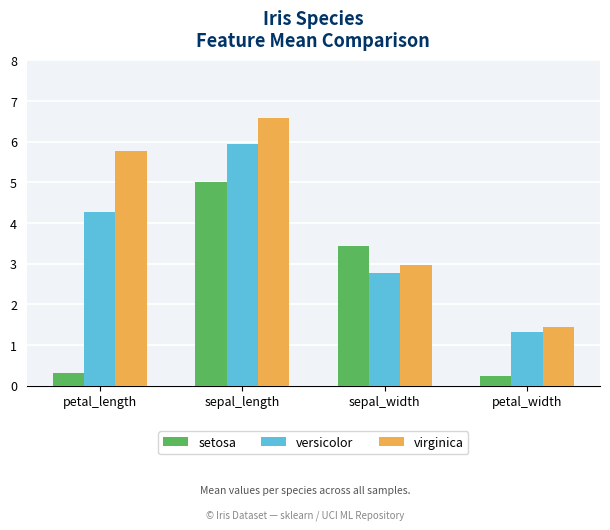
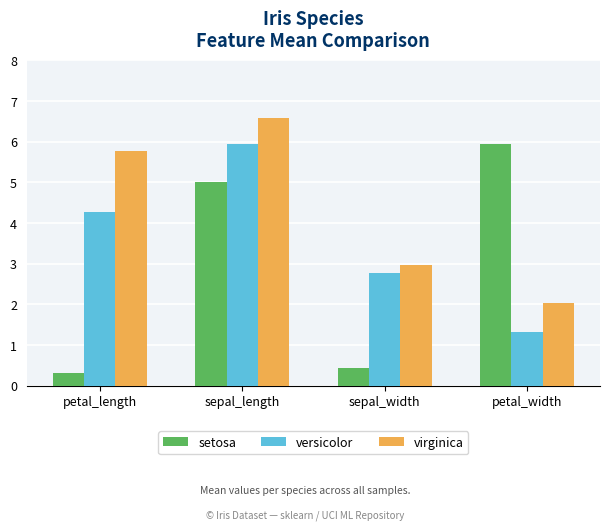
setosa, sepal_width: 3.4 -> 0.4
setosa, petal_width: 0.2 -> 5.9
virginica, petal_width: 1.4 -> 2.0
